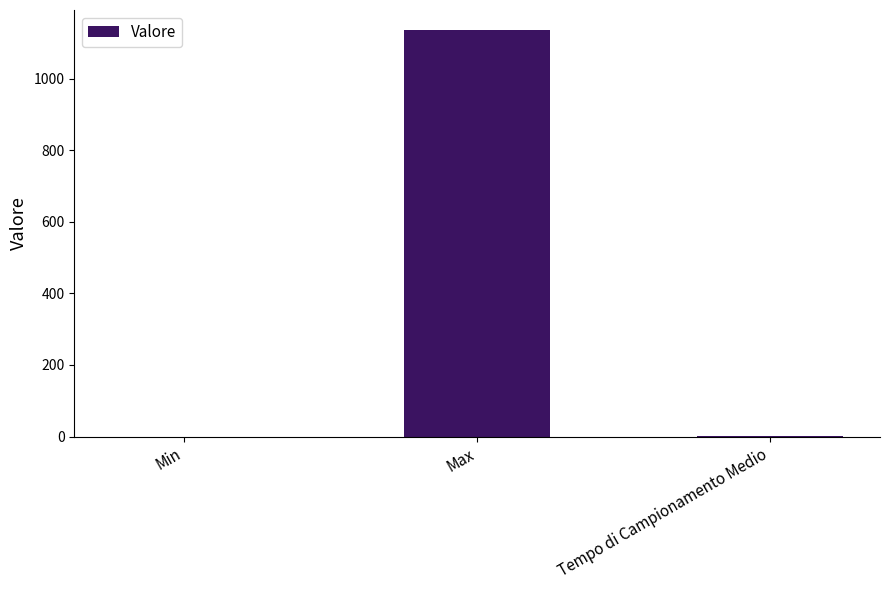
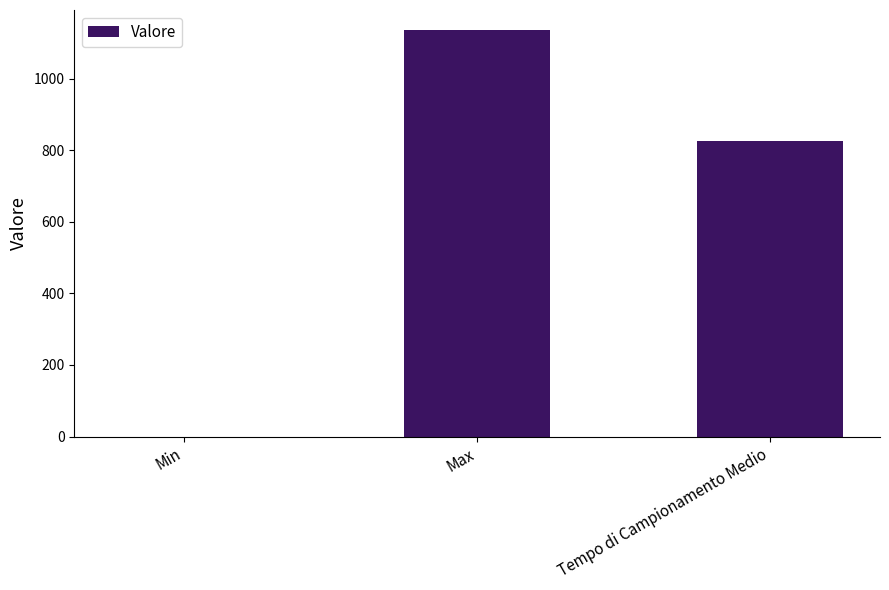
Tempo di Campionamento Medio: 0 -> 820
